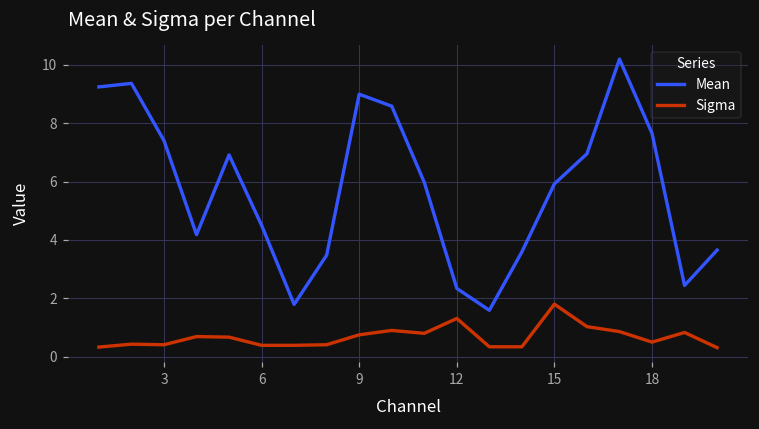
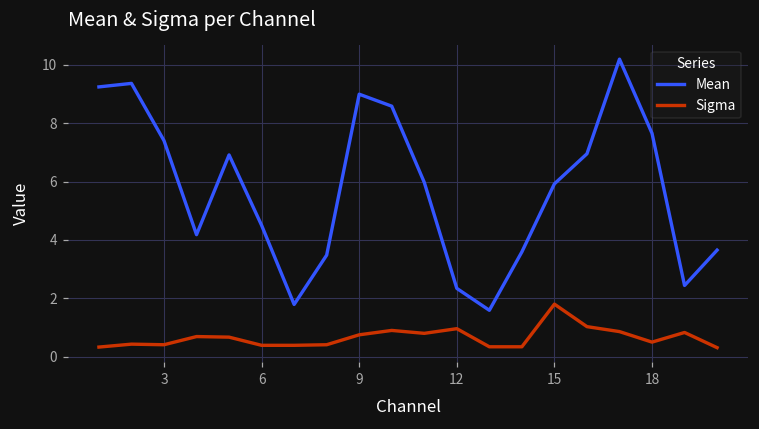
Sigma, 12: 1.3 -> 1.0
